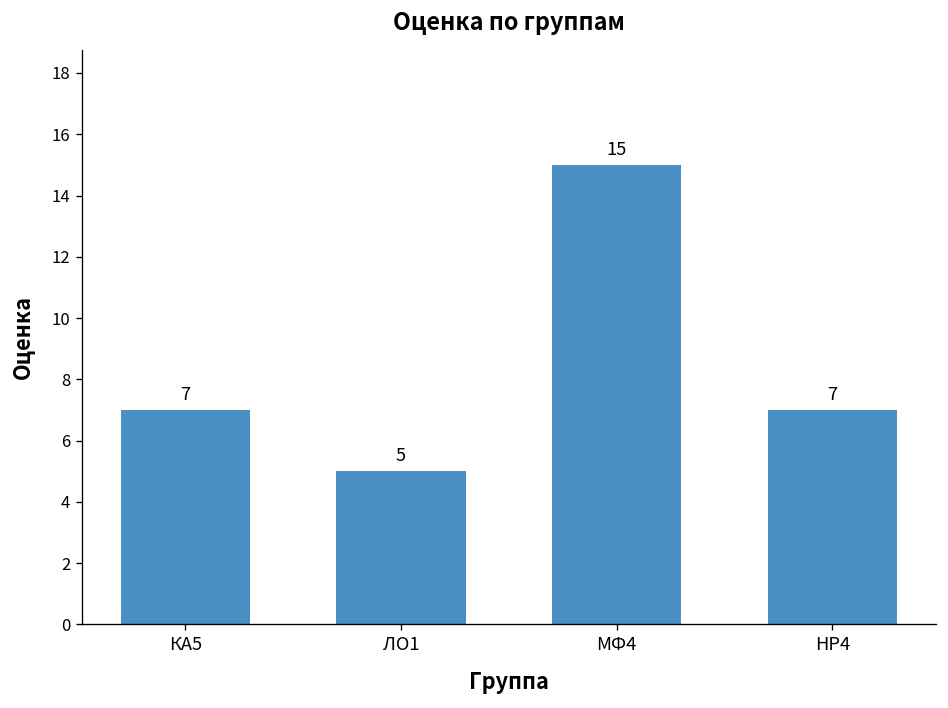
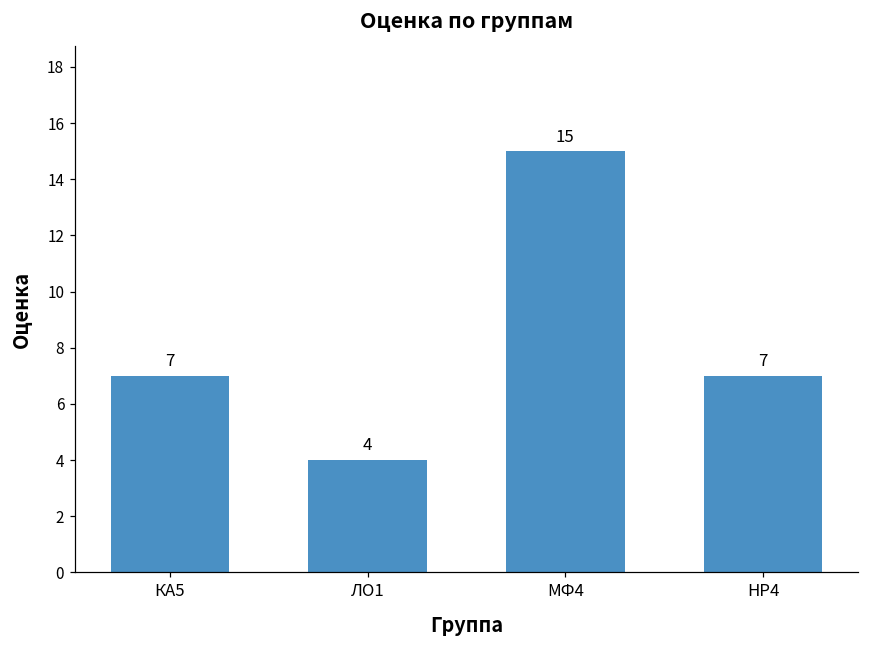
ЛО1: 5 -> 4
